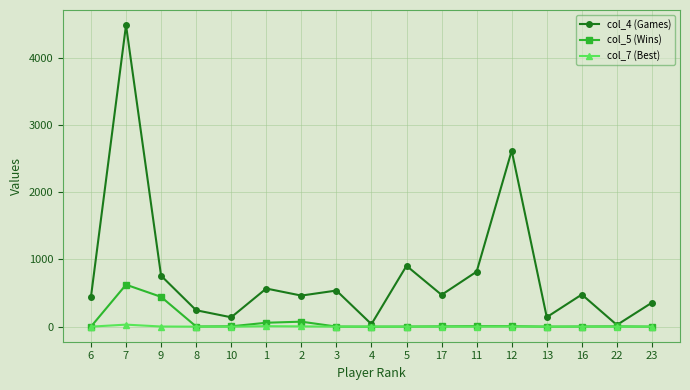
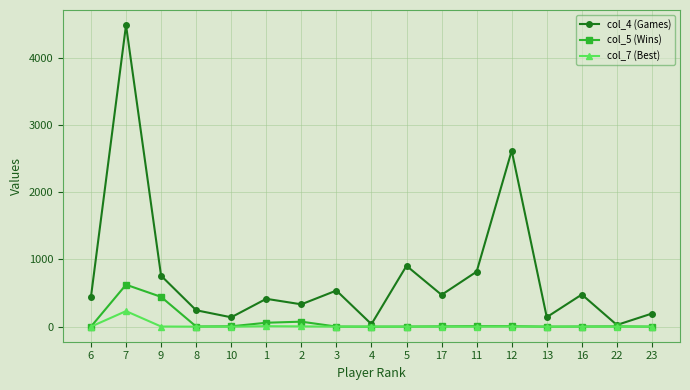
col_7 (Best), 7: 0 -> 200
col_4 (Games), 1: 600 -> 400
col_4 (Games), 2: 500 -> 300
col_4 (Games), 23: 400 -> 200
